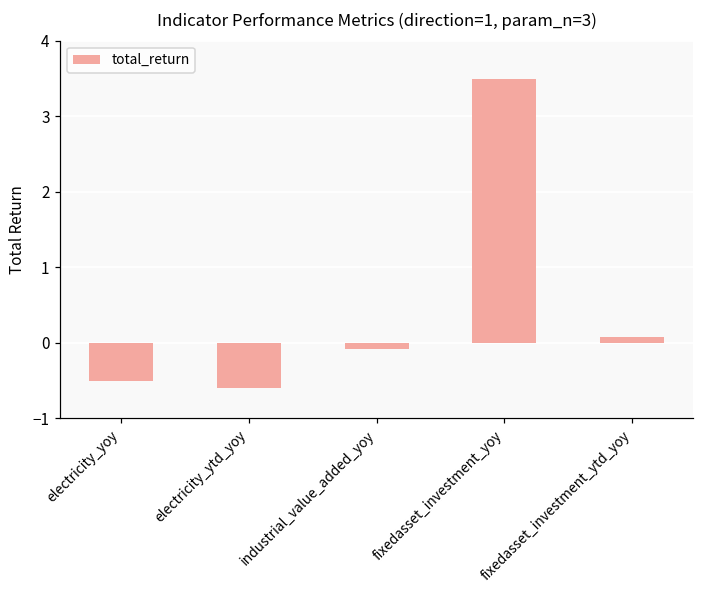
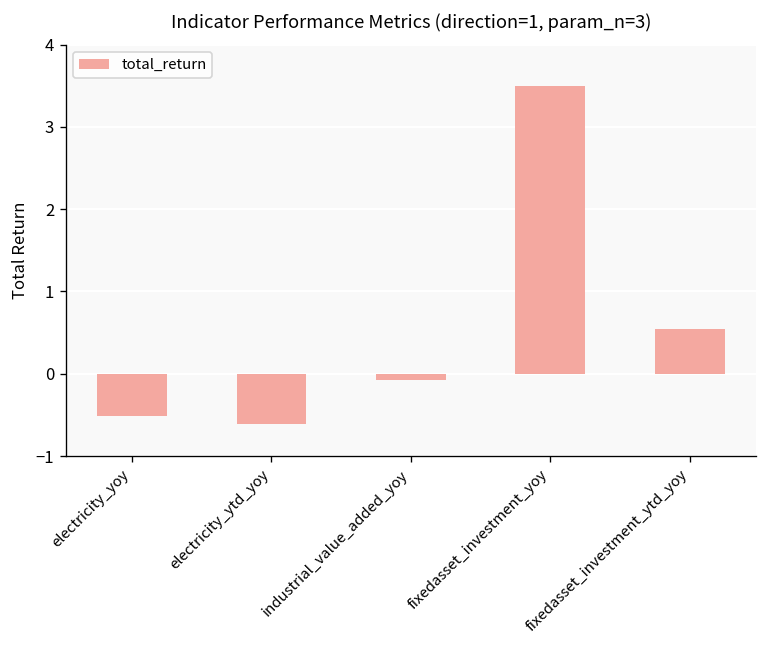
fixedasset_investment_ytd_yoy: 0.1 -> 0.5
